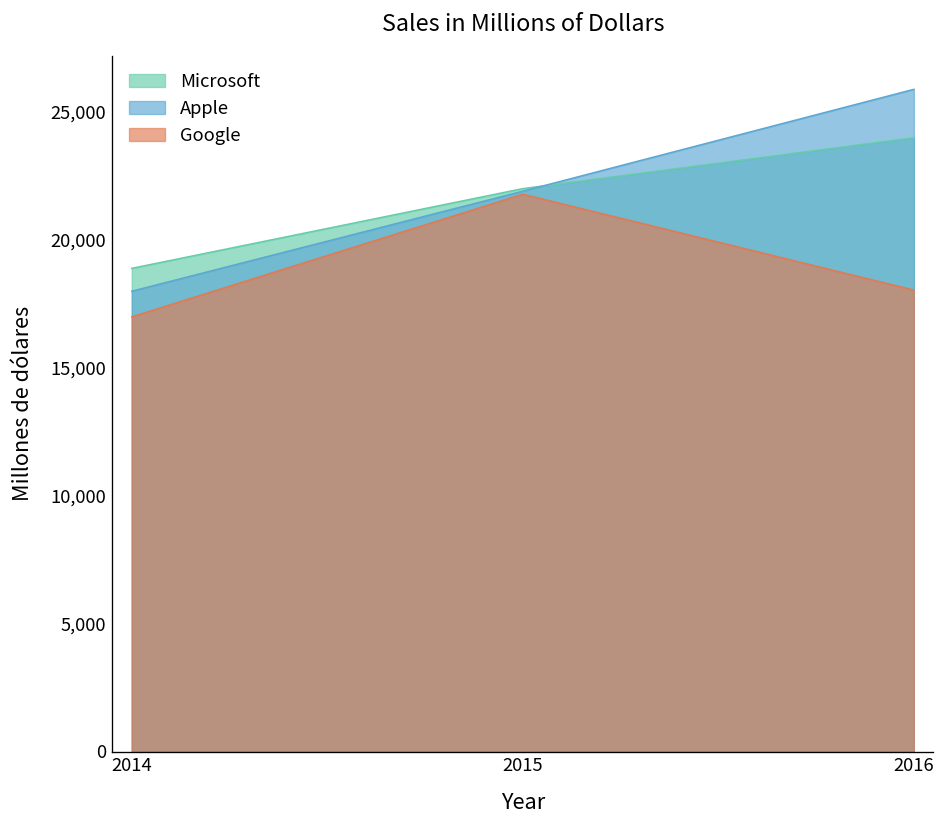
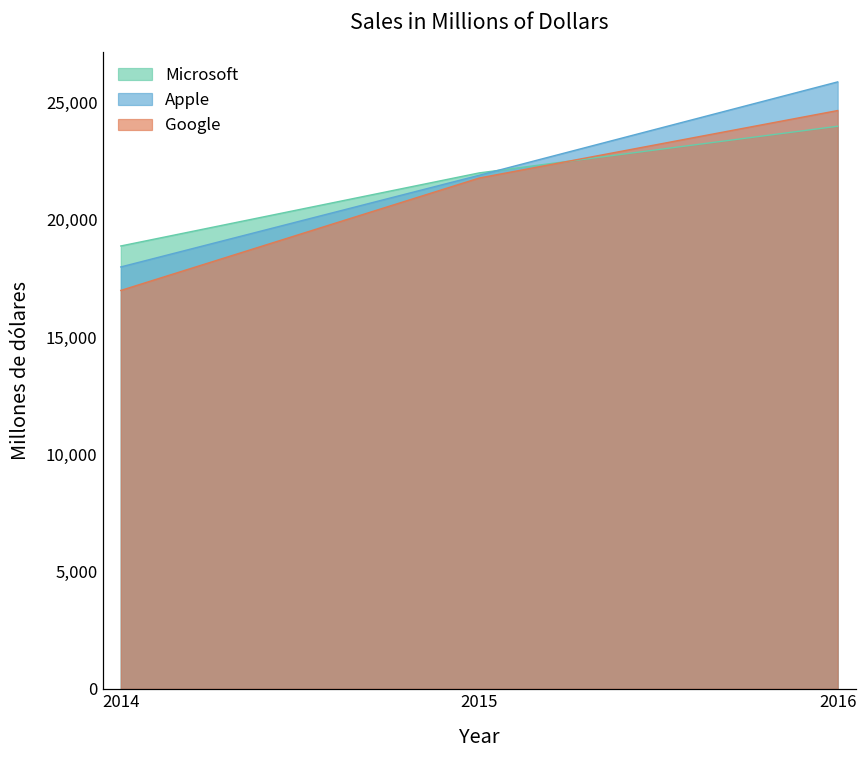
Google, 2016: 18,000 -> 24,700
